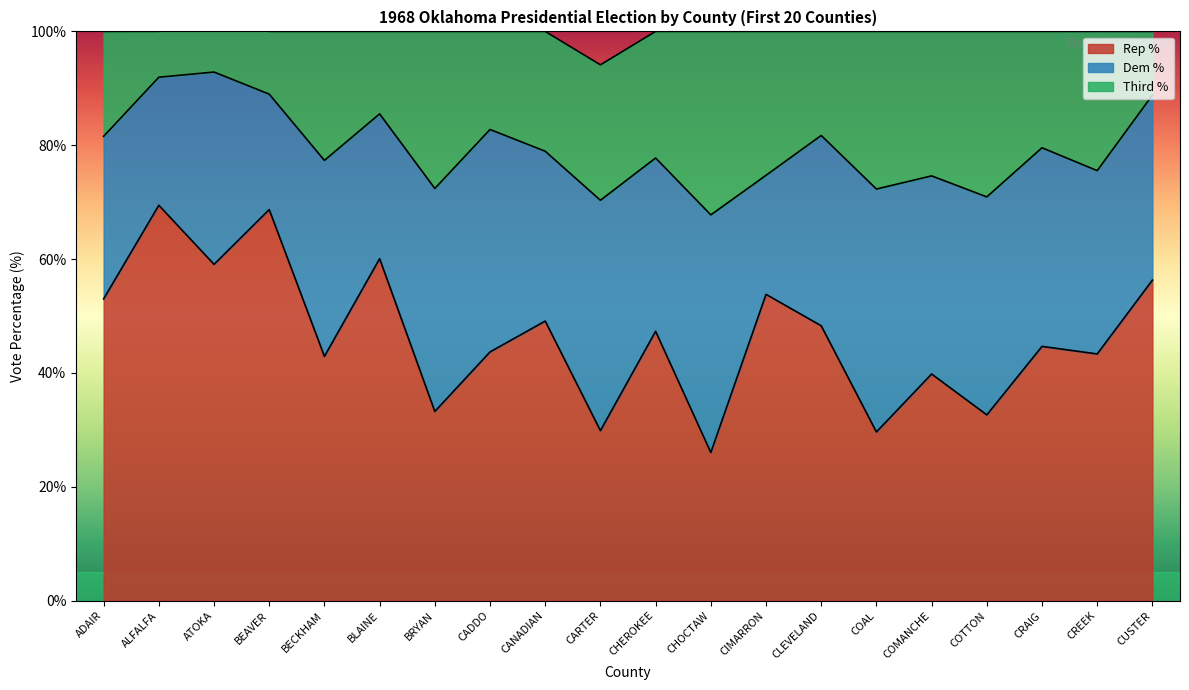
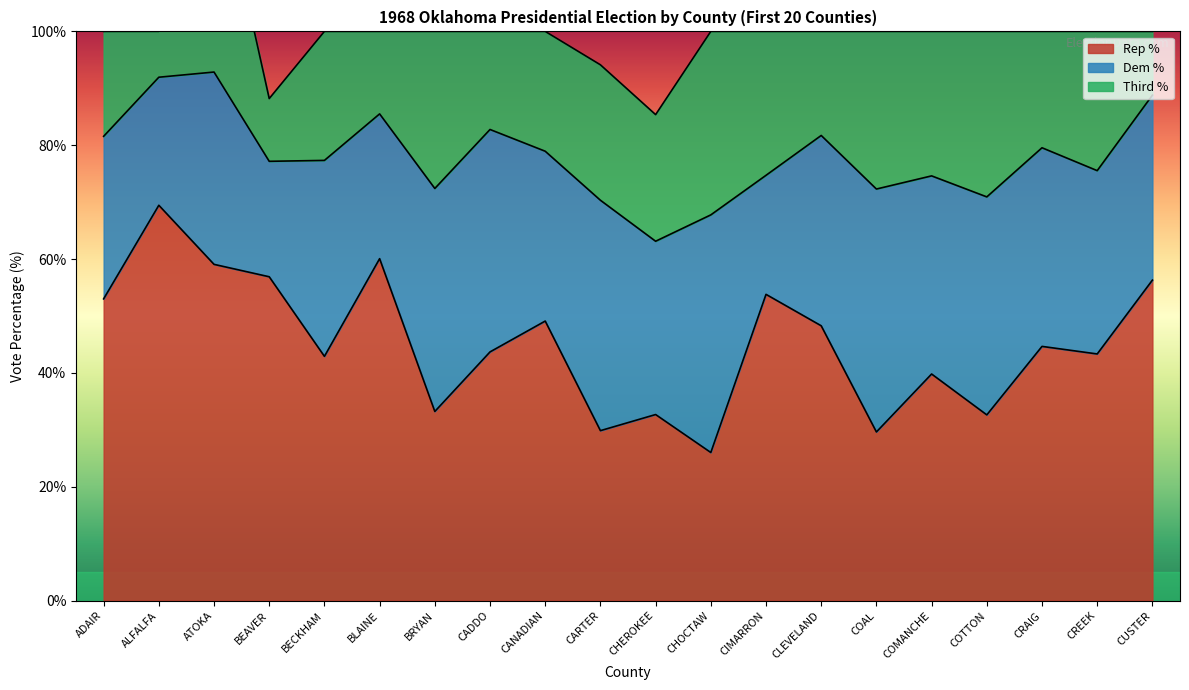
Rep %, BEAVER: 69% -> 57%
Rep %, CHEROKEE: 47% -> 33%
